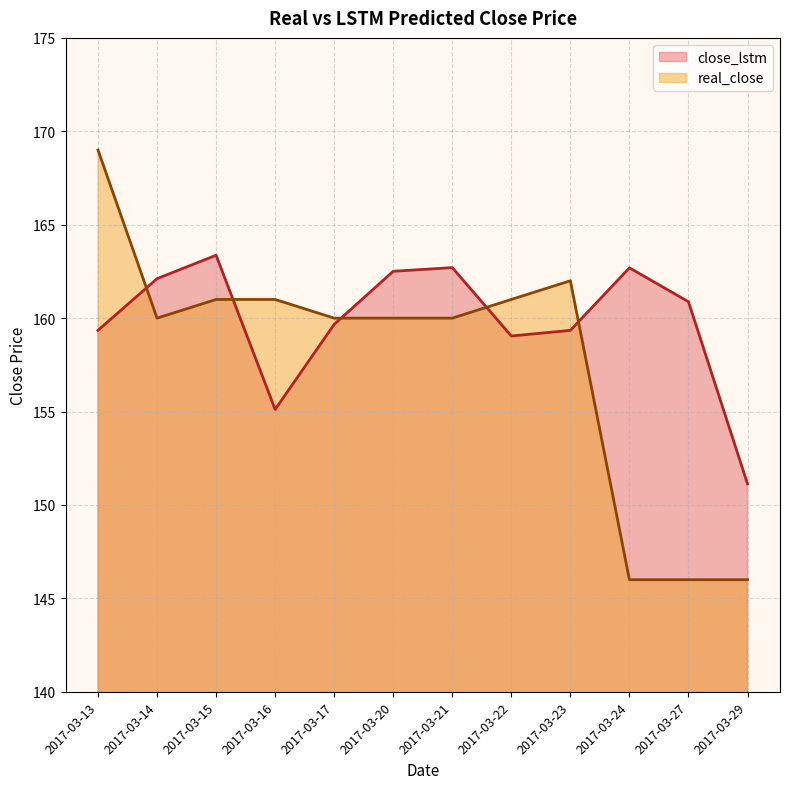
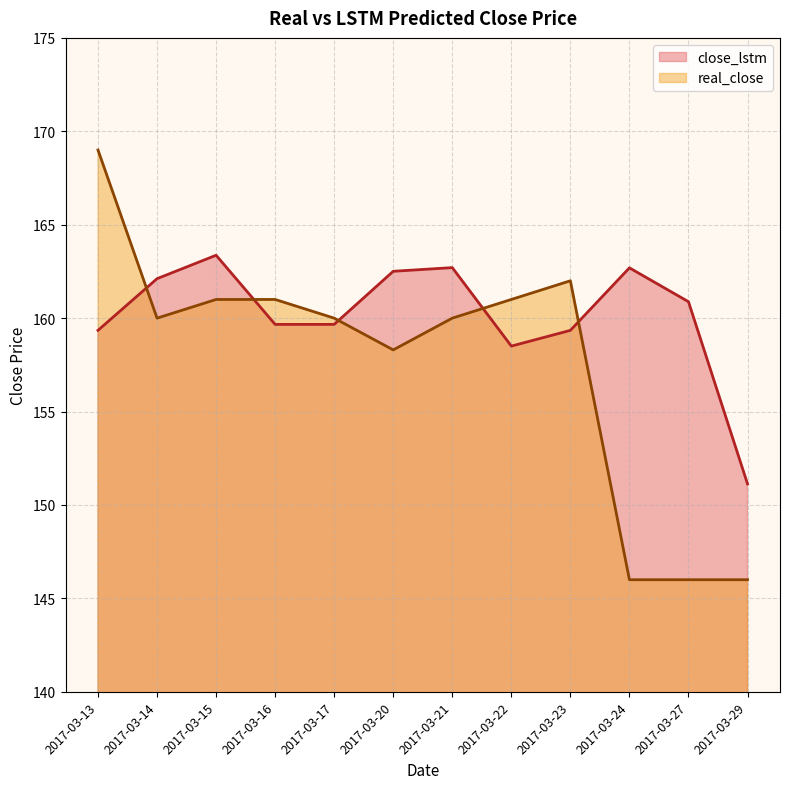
close_lstm, 2017-03-16: 155.1 -> 159.7
real_close, 2017-03-20: 160.0 -> 158.3
close_lstm, 2017-03-22: 159.0 -> 158.5
